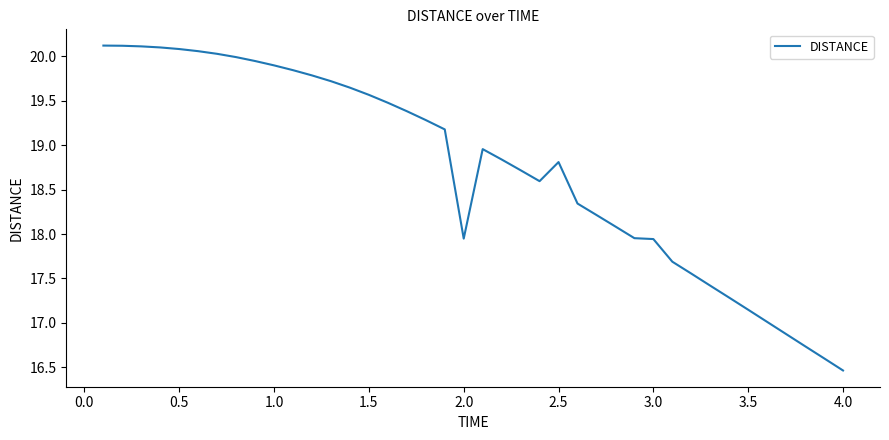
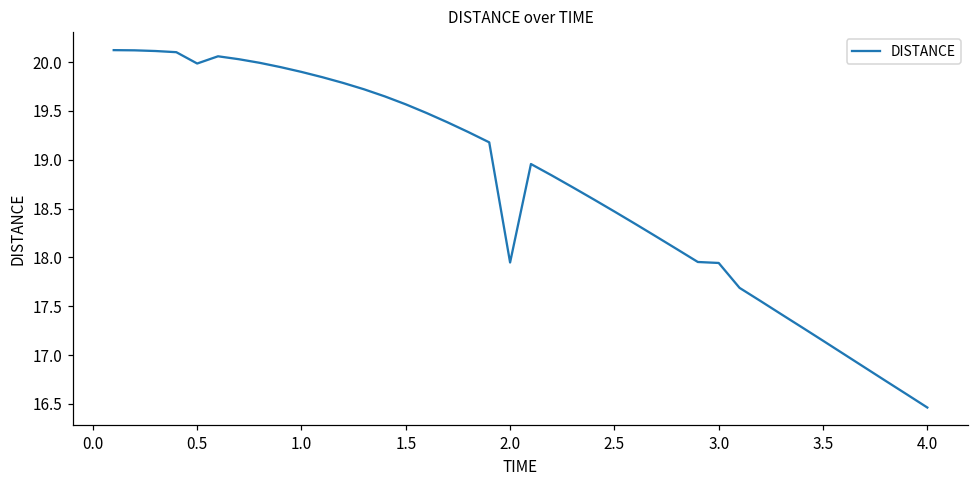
0.5: 20.1 -> 20.0
2.5: 18.8 -> 18.5
